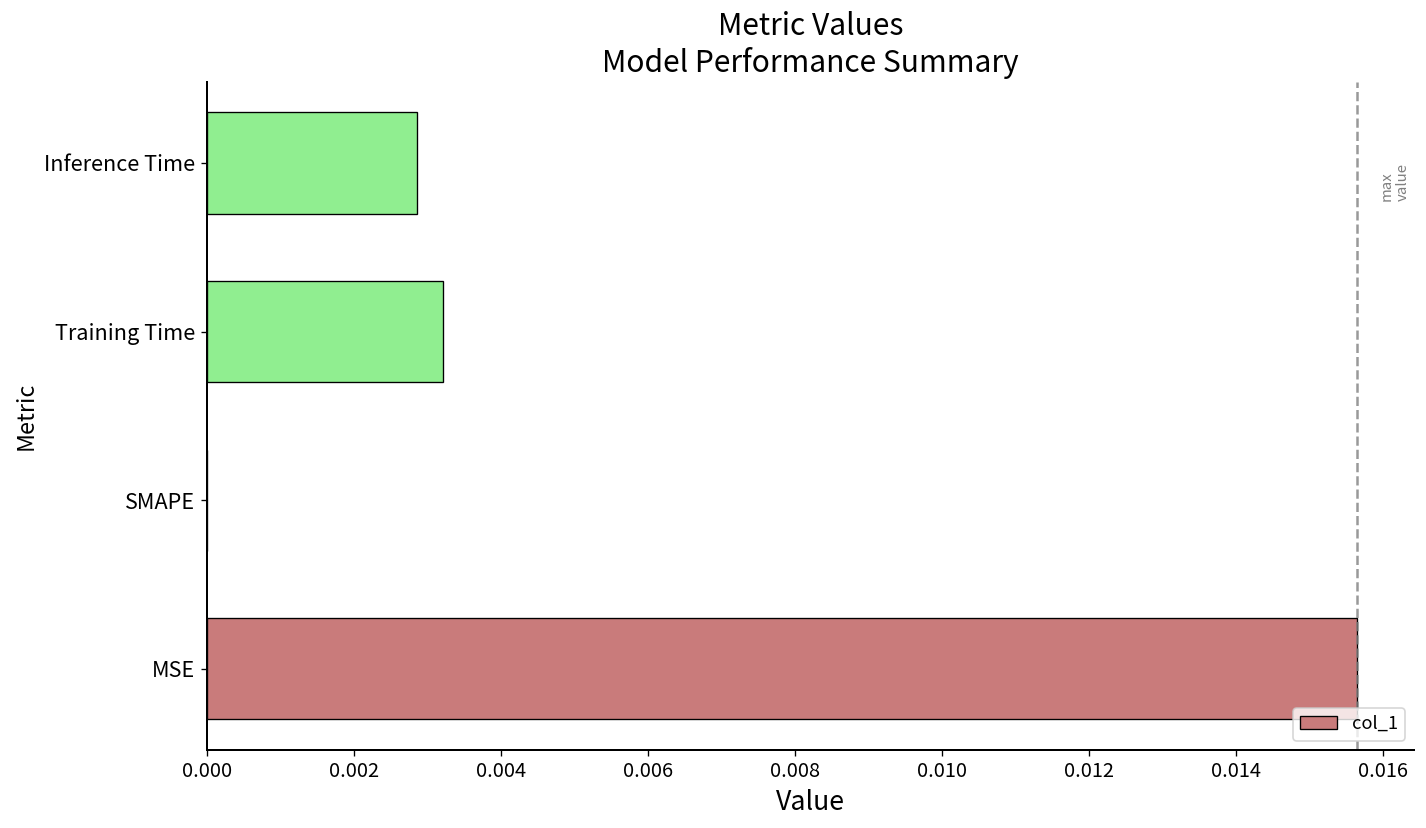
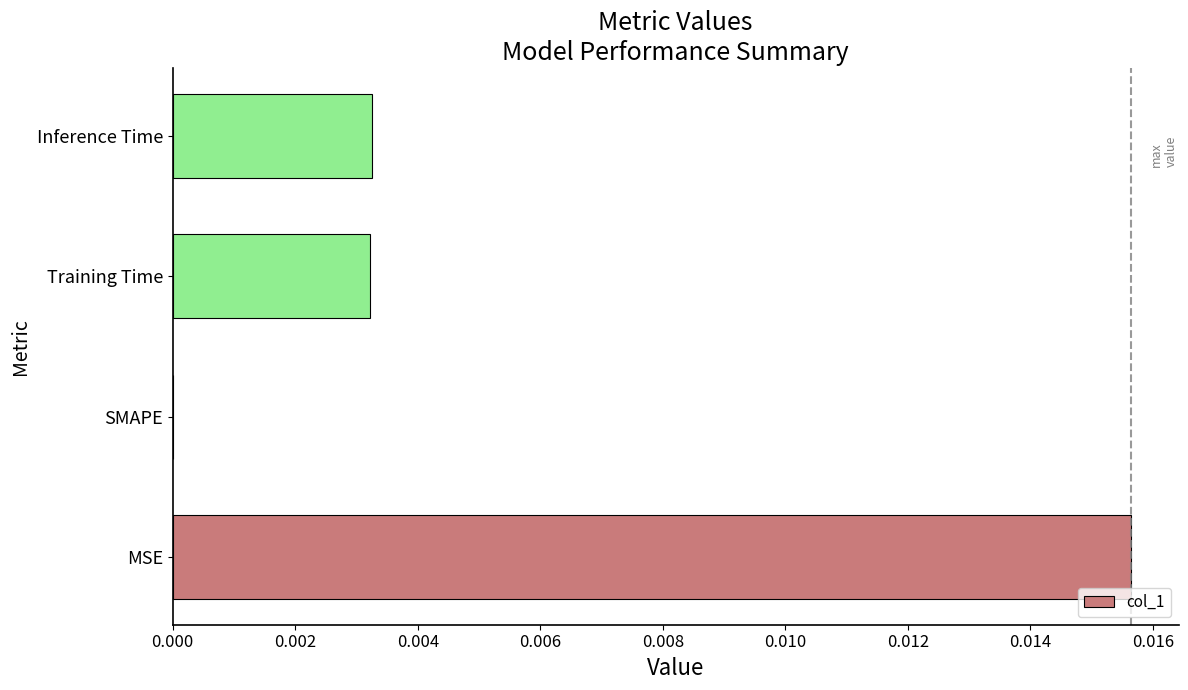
Inference Time: 0.0028 -> 0.0032
